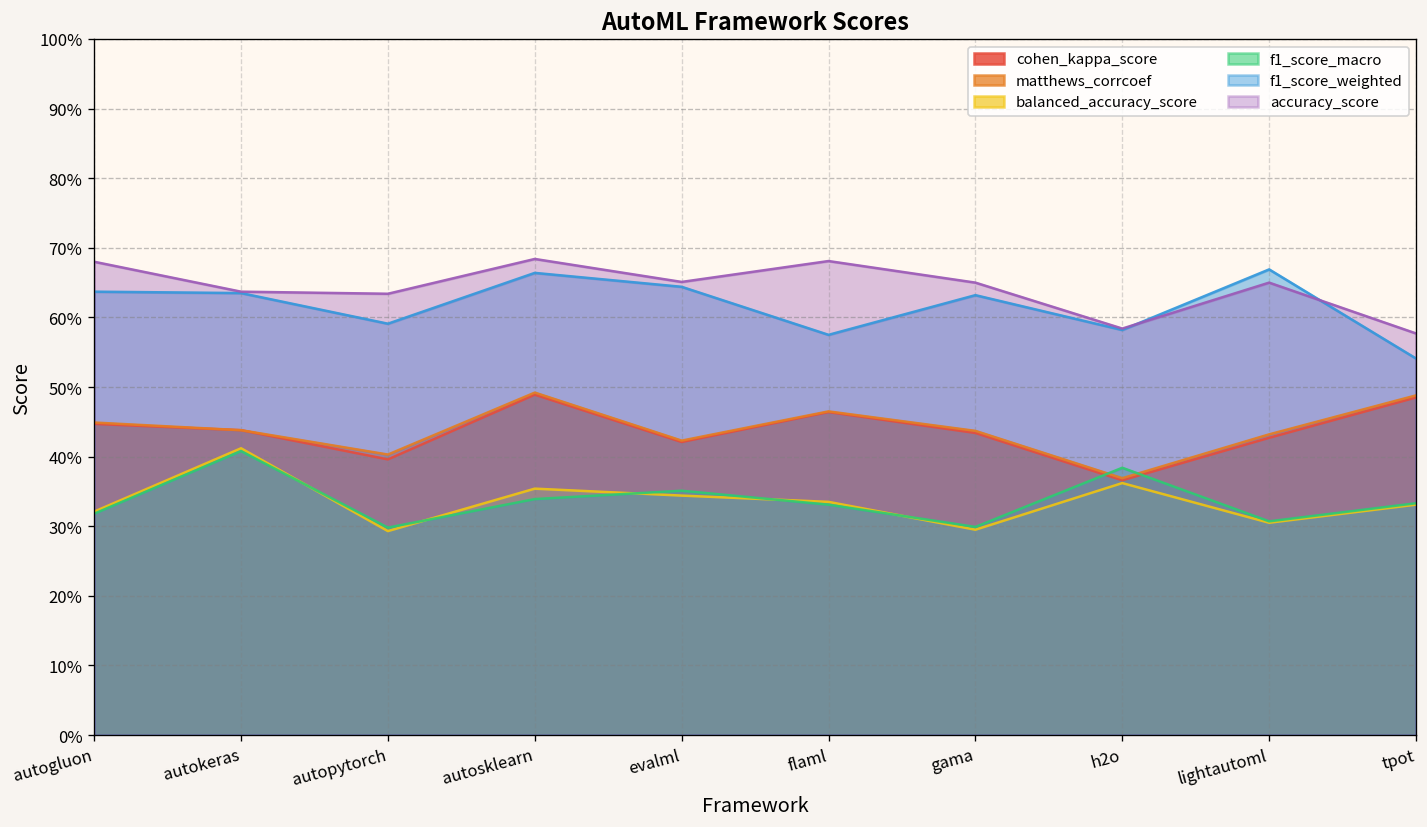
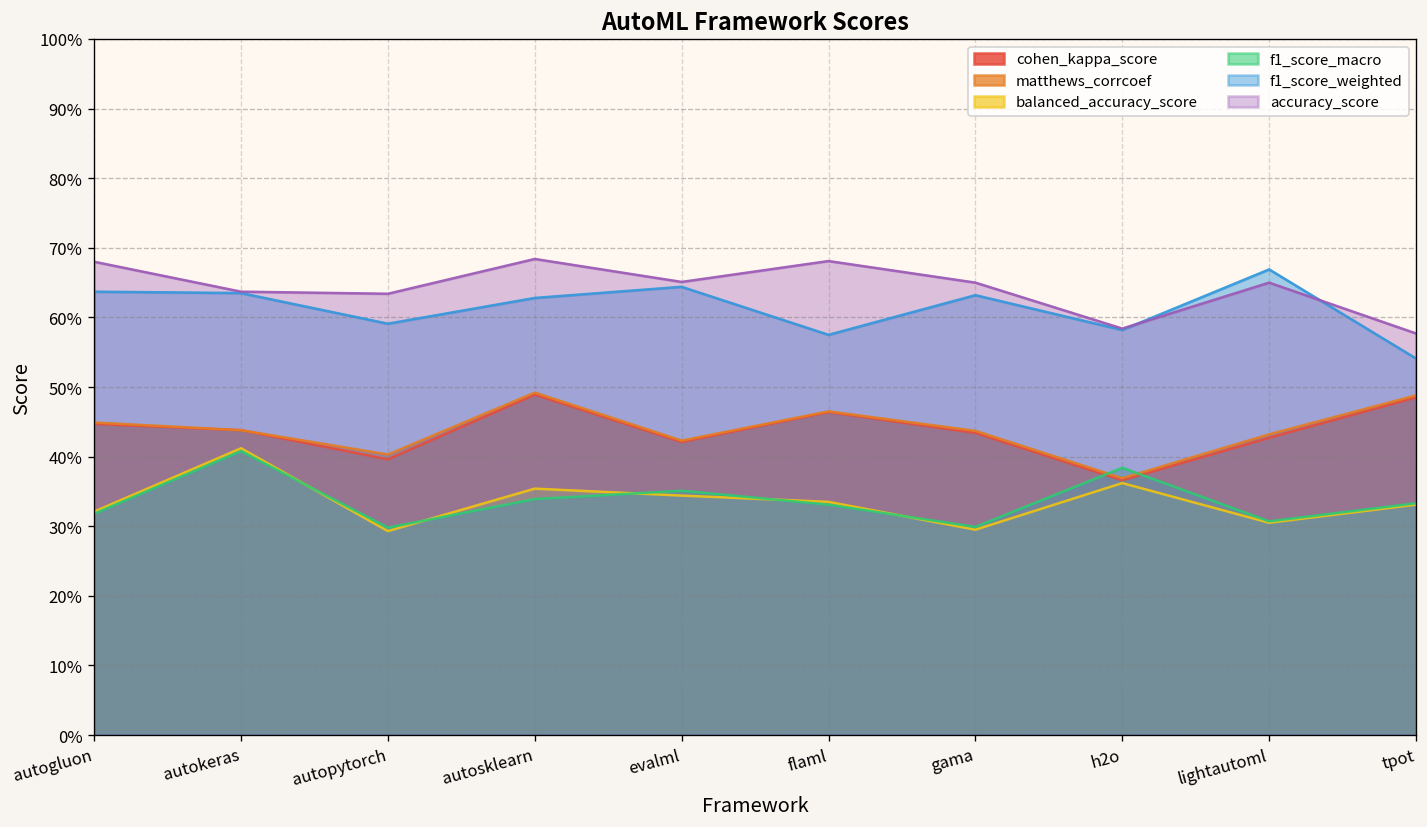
f1_score_weighted, autosklearn: 66% -> 63%
